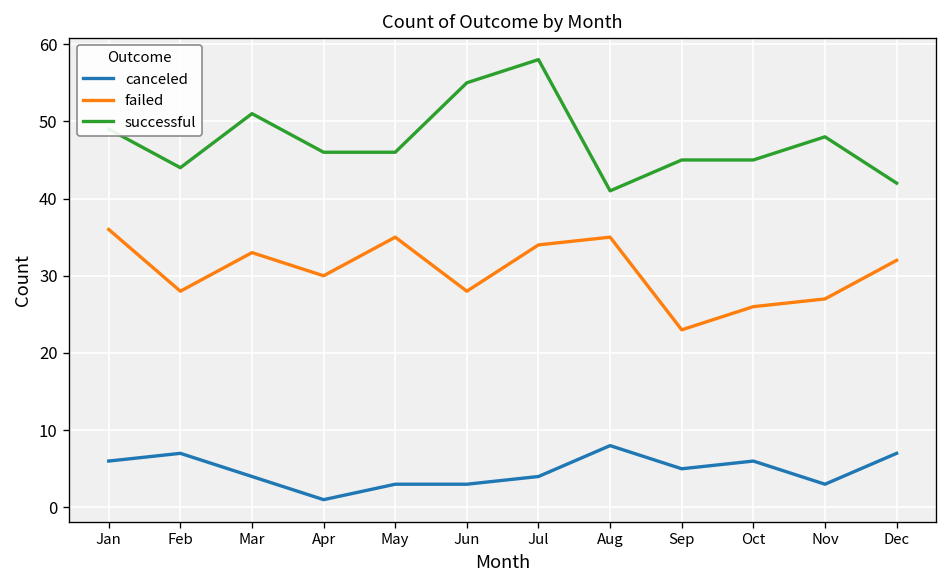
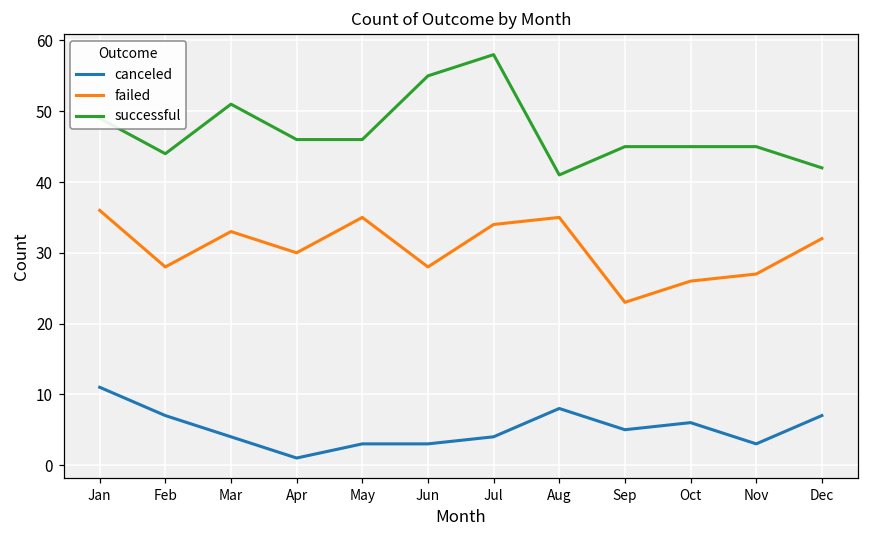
canceled, Jan: 6 -> 11
successful, Nov: 48 -> 45
